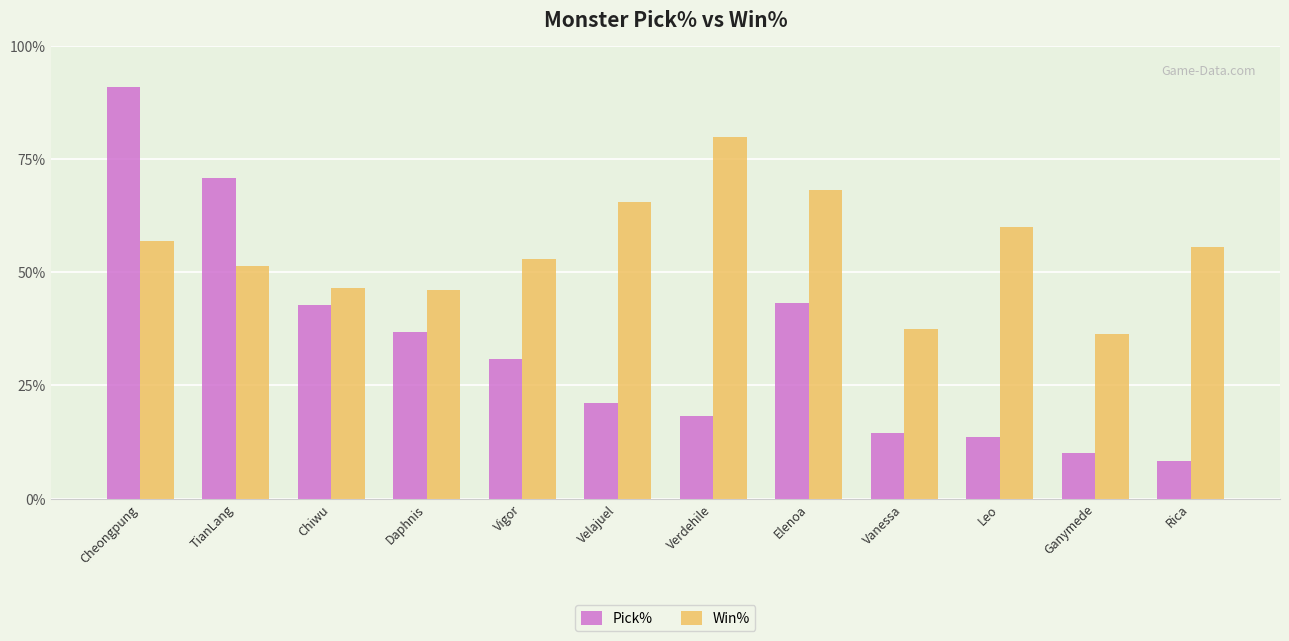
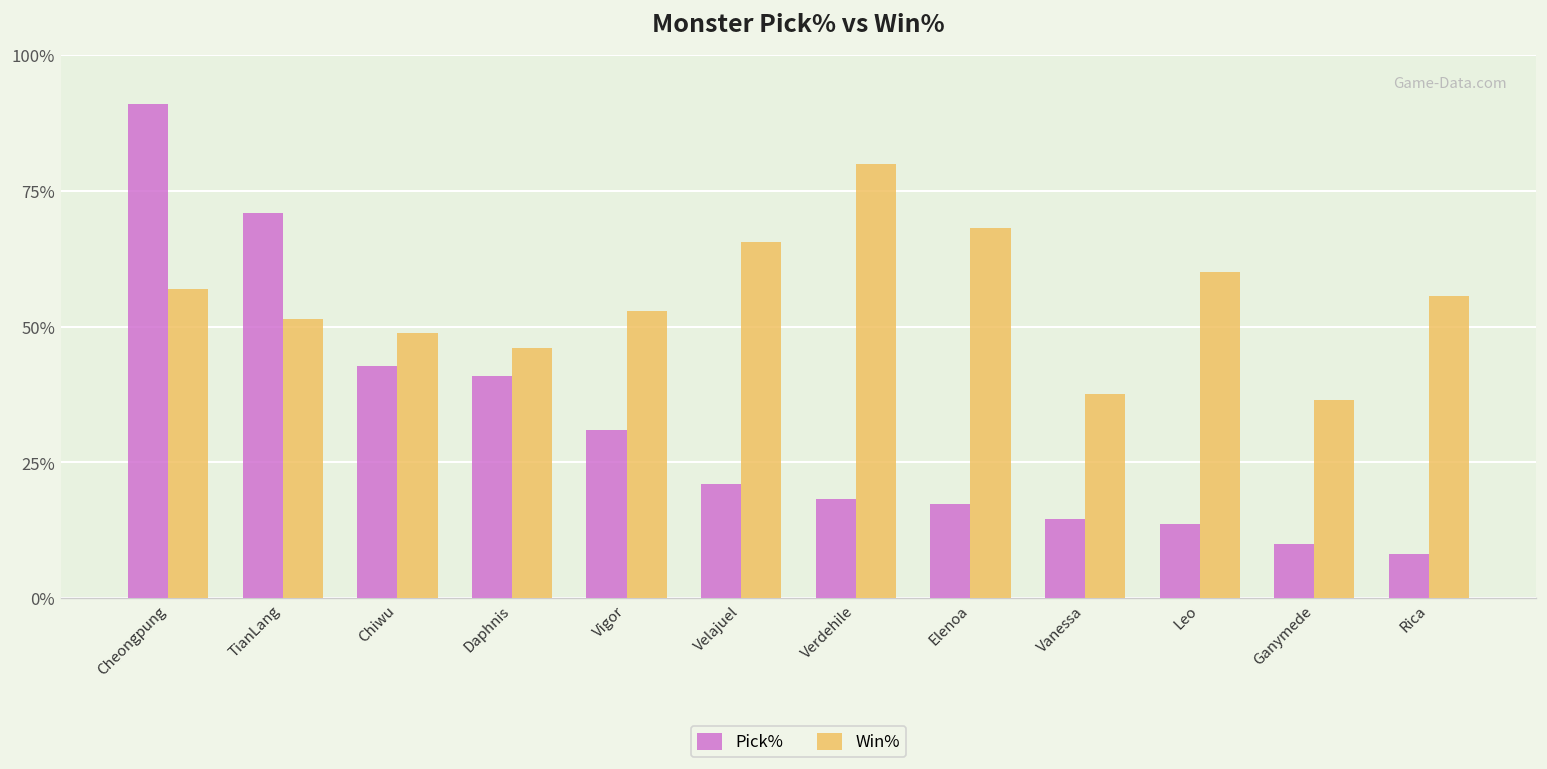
Win%, Chiwu: 47% -> 49%
Pick%, Daphnis: 37% -> 41%
Pick%, Elenoa: 43% -> 17%
